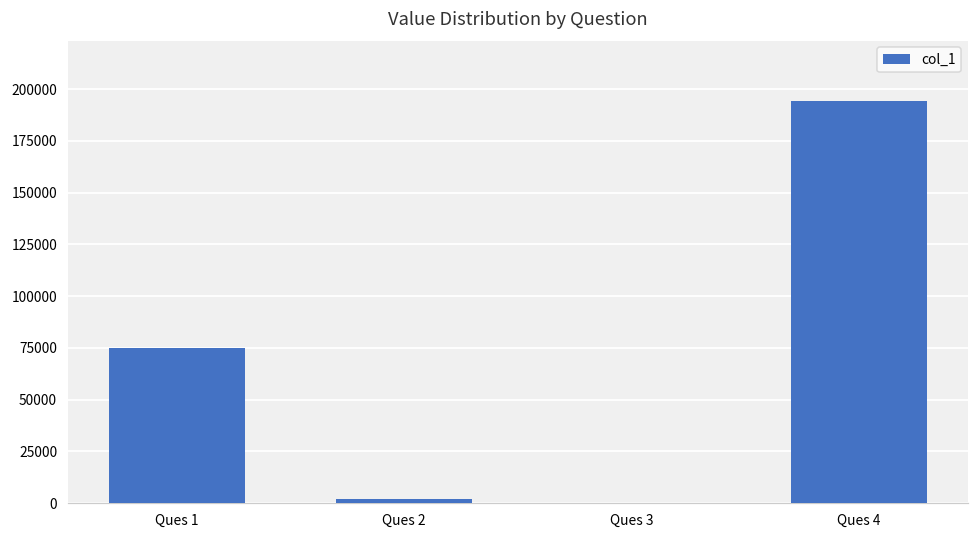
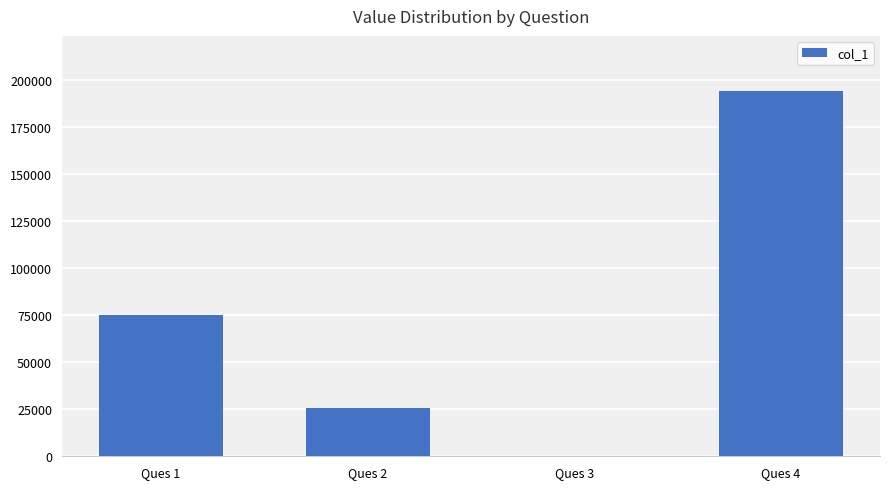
Ques 2: 2000 -> 26000
